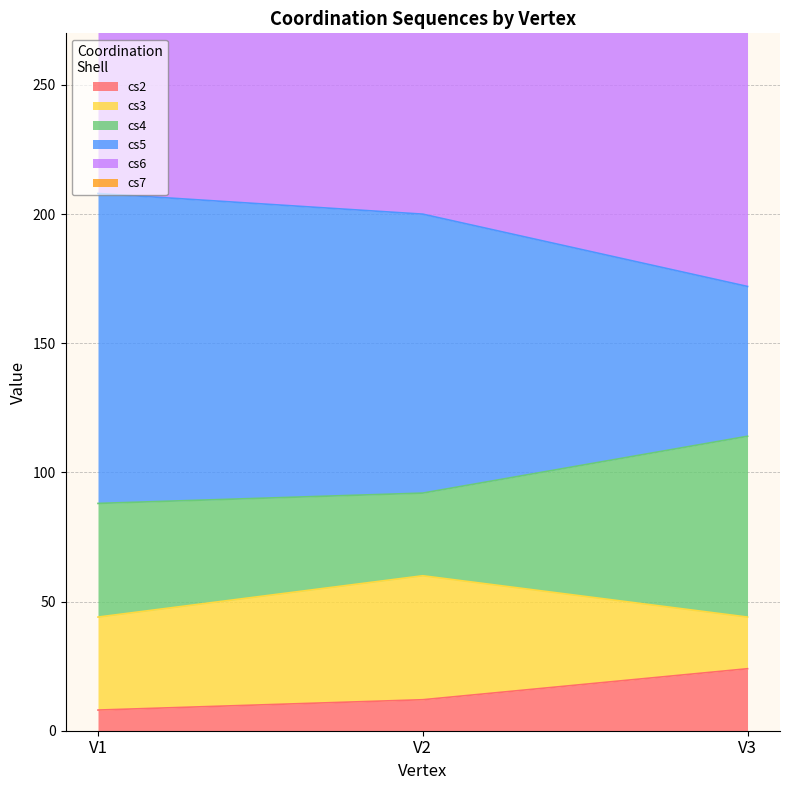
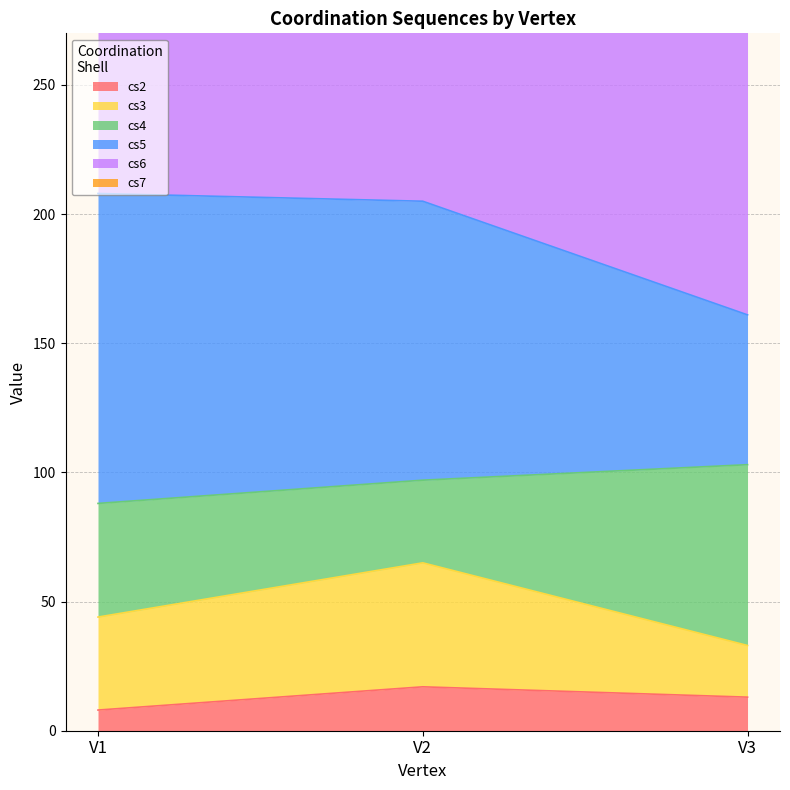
cs2, V2: 12 -> 17
cs2, V3: 24 -> 13
